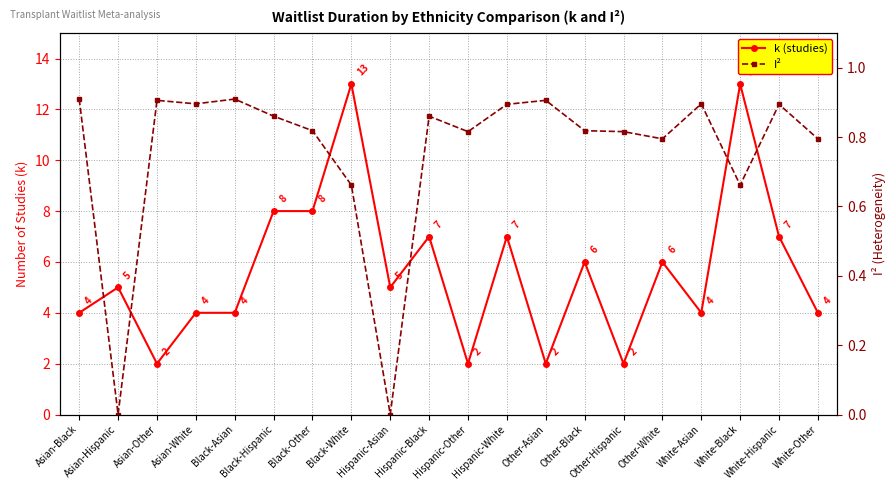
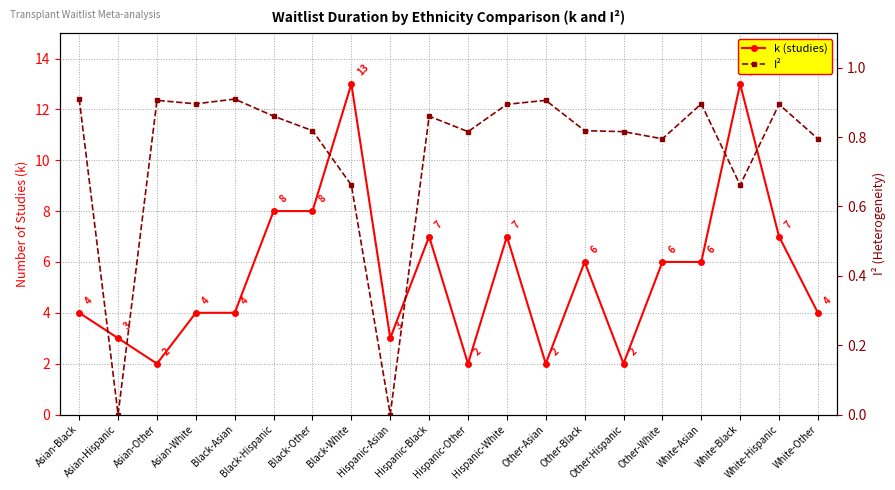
k (studies), Asian-Hispanic: 5 -> 3
k (studies), Hispanic-Asian: 5 -> 3
k (studies), White-Asian: 4 -> 6
